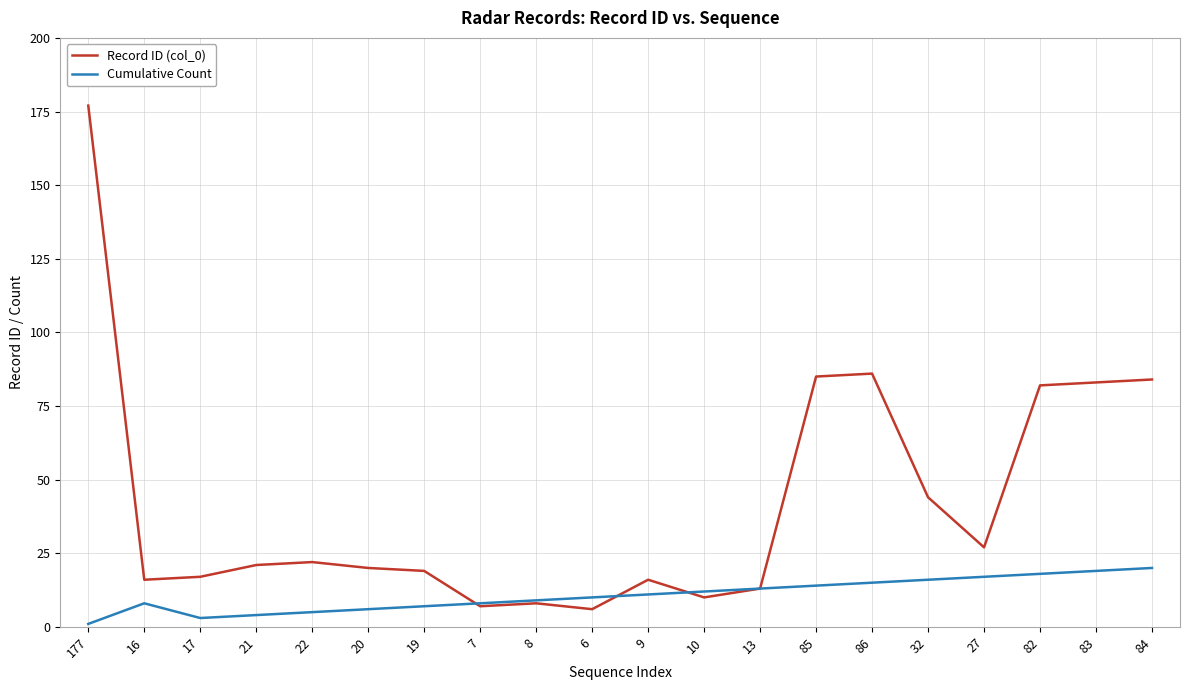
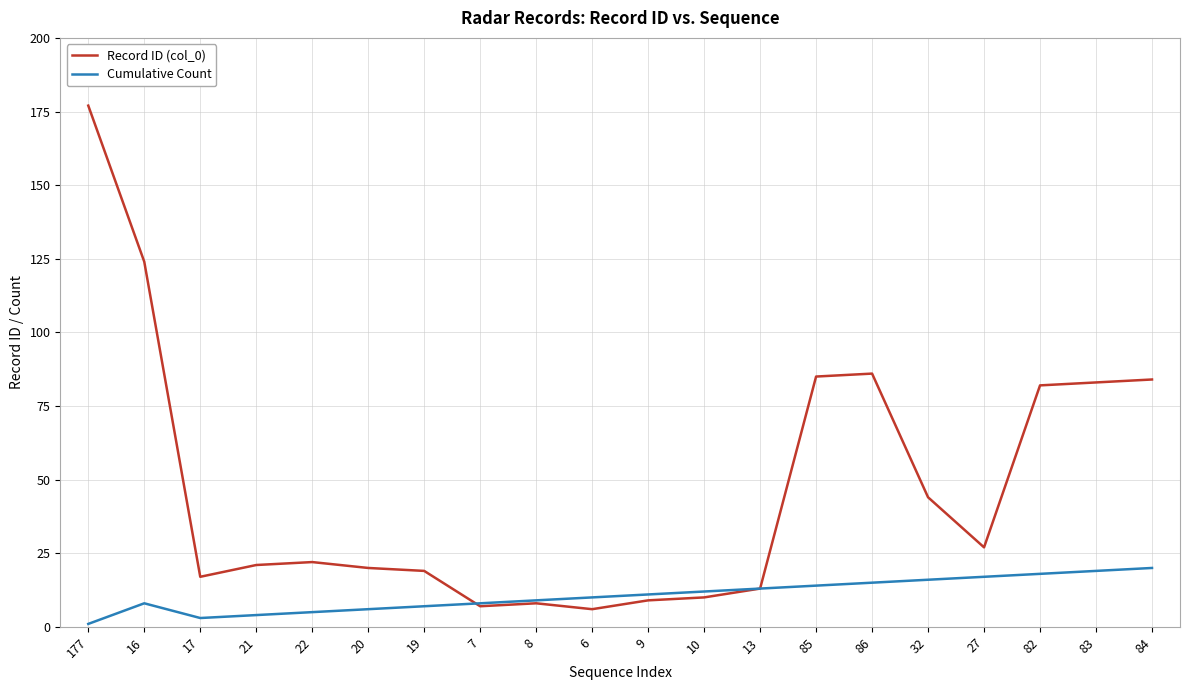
Record ID (col_0), 16: 16 -> 124
Record ID (col_0), 9: 16 -> 9
